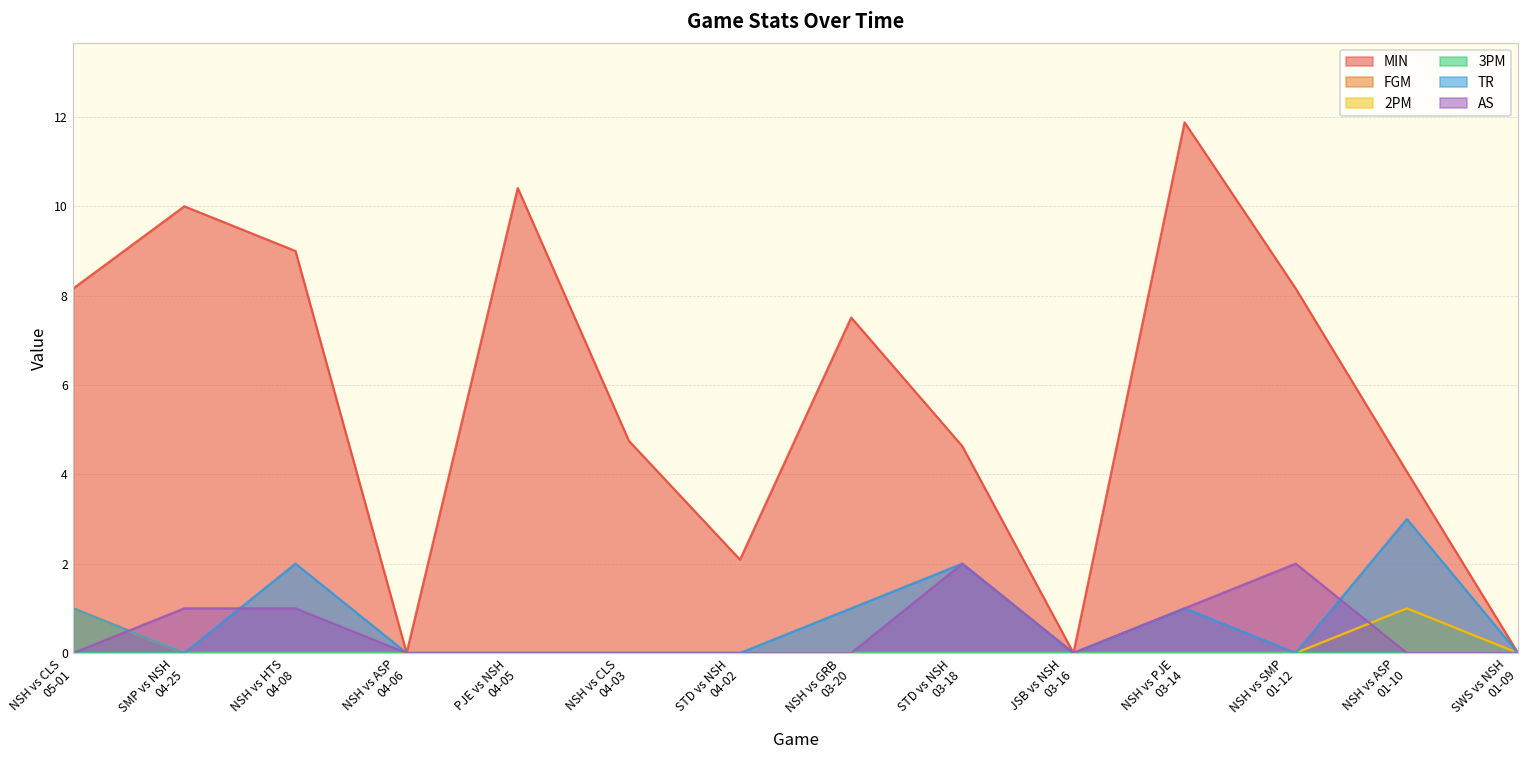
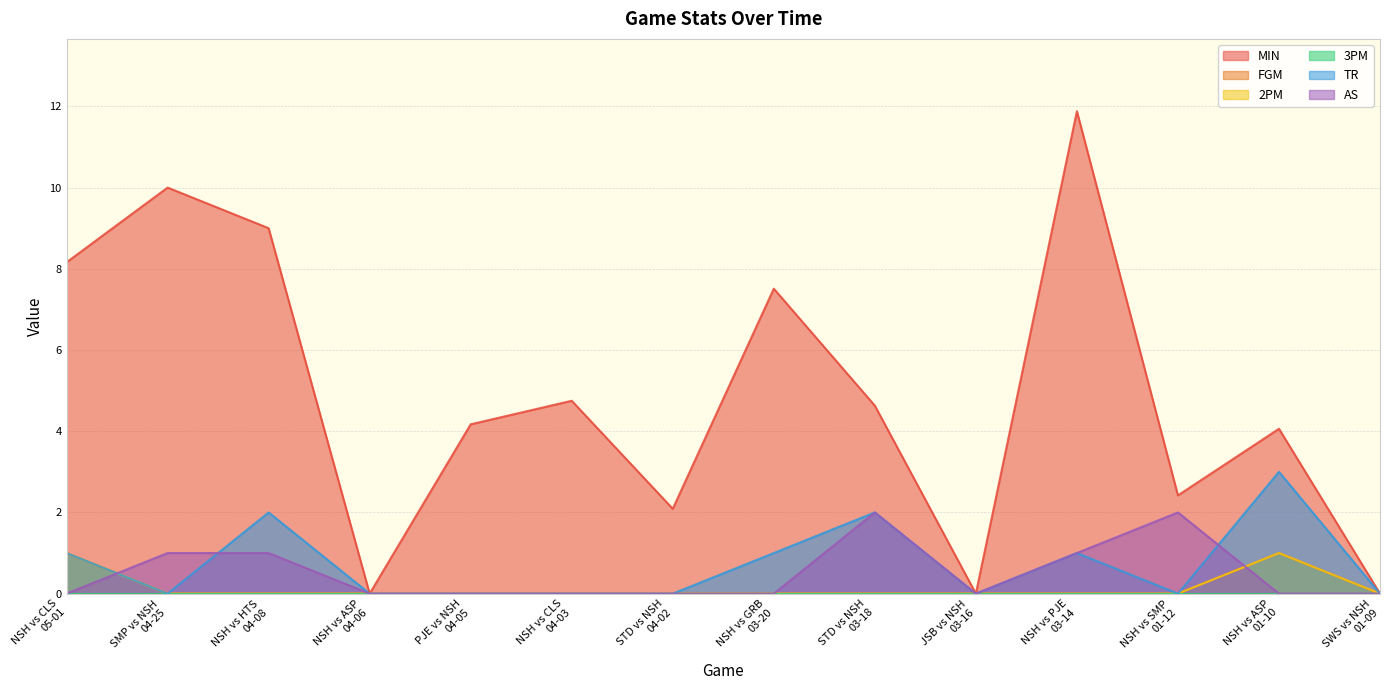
MIN, PJE vs NSH 04-05: 10.4 -> 4.2
MIN, NSH vs SMP 01-12: 8.2 -> 2.4
